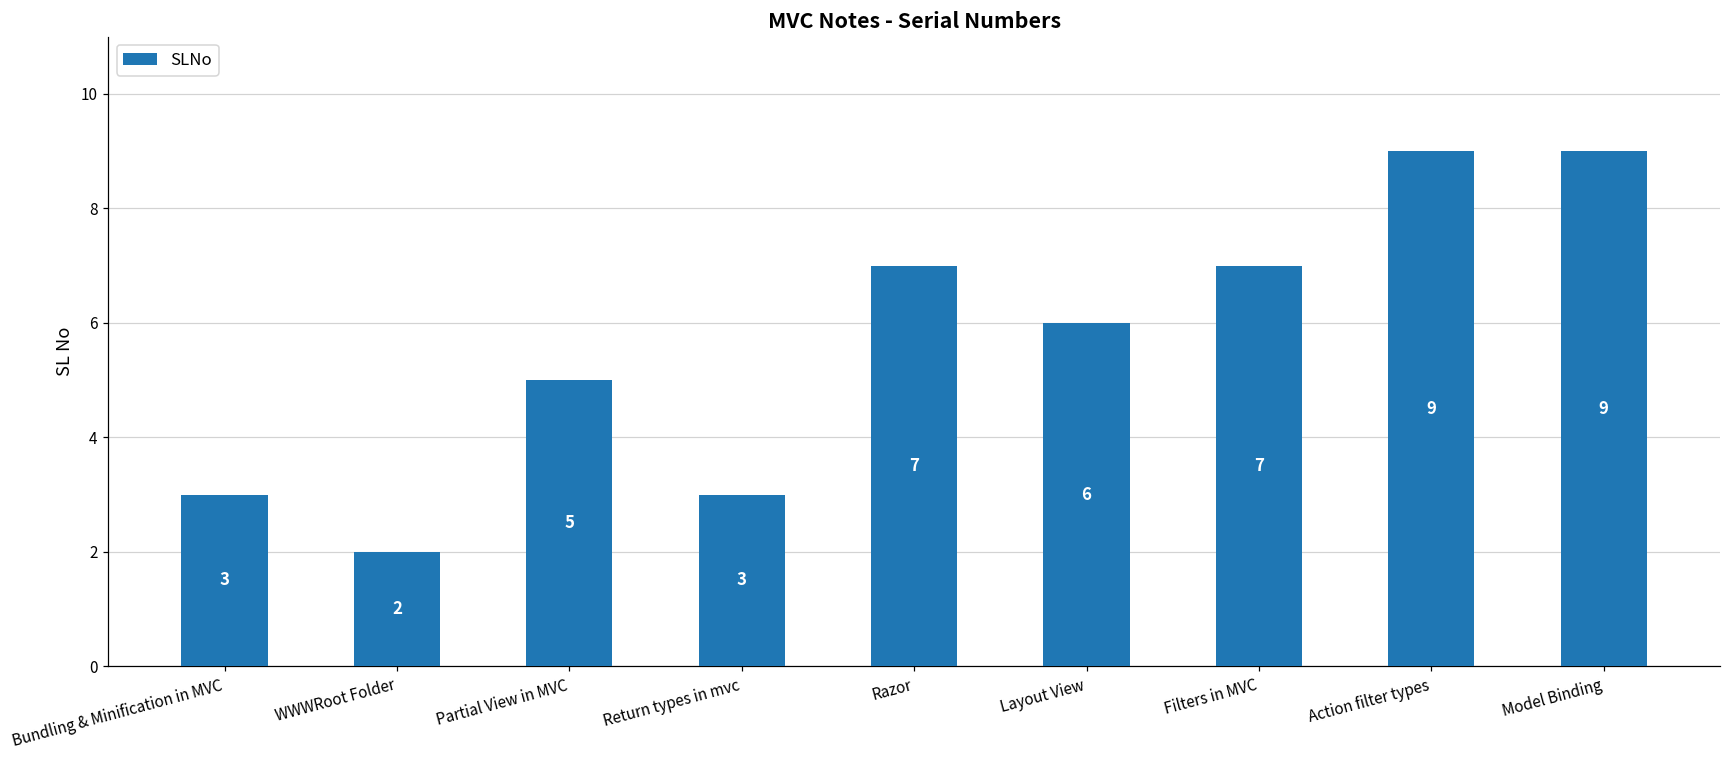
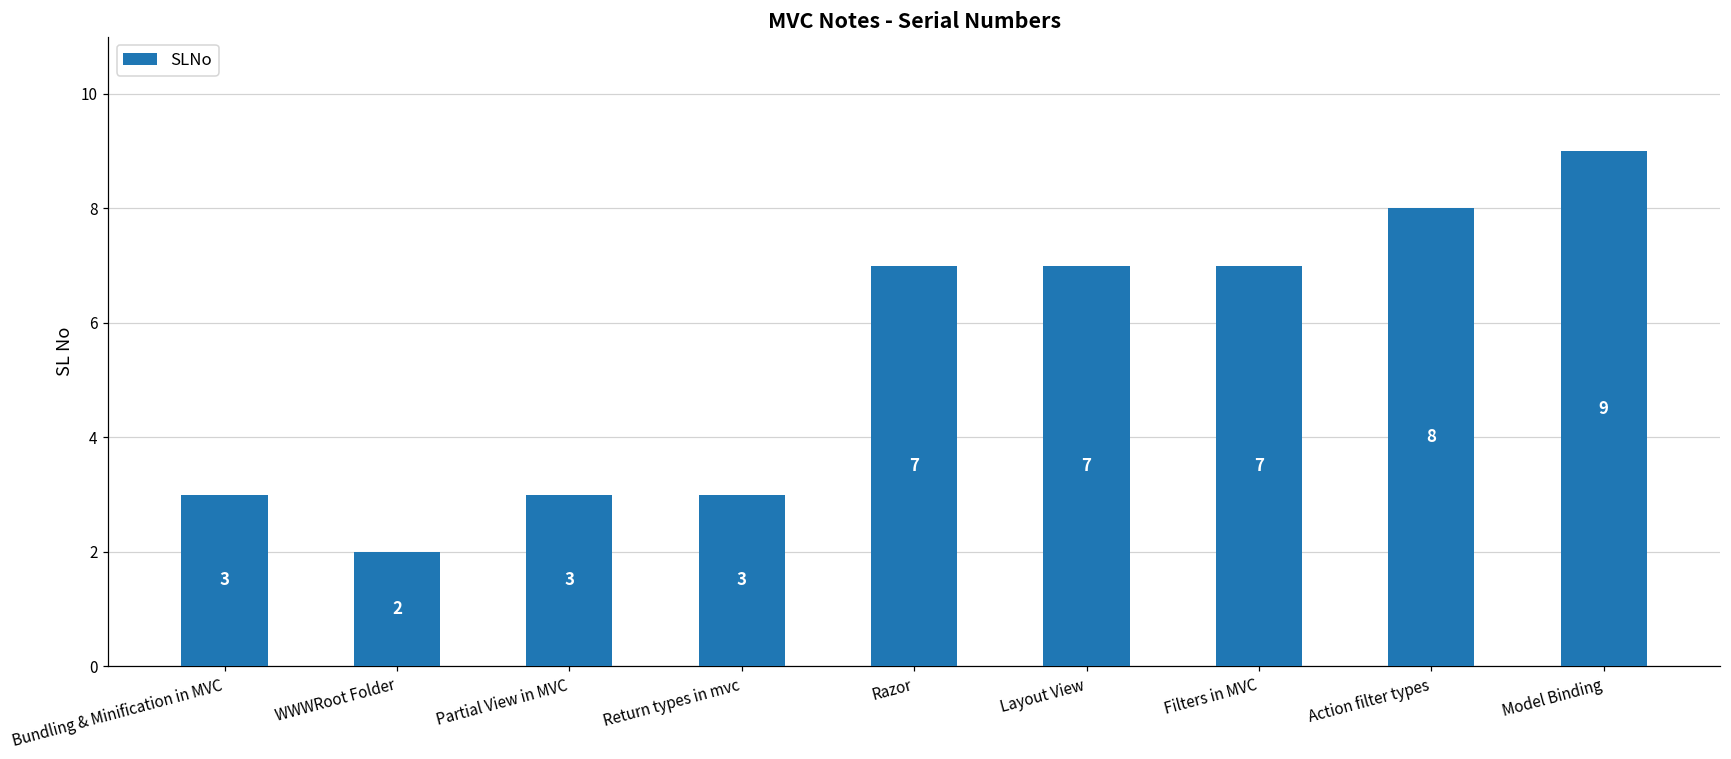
Partial View in MVC: 5 -> 3
Layout View: 6 -> 7
Action filter types: 9 -> 8
